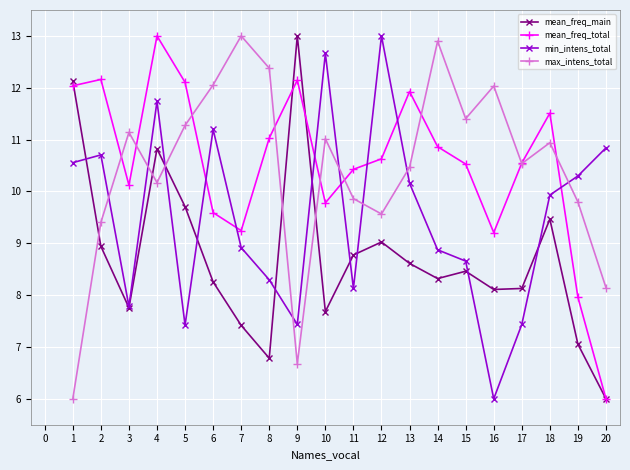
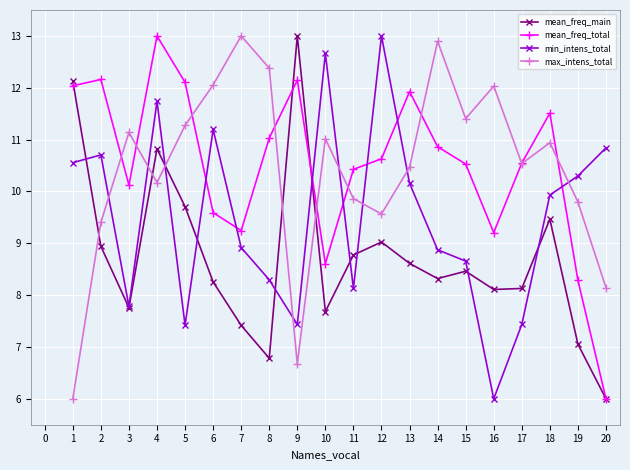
mean_freq_total, 10: 9.8 -> 8.6
mean_freq_total, 19: 8.0 -> 8.3
